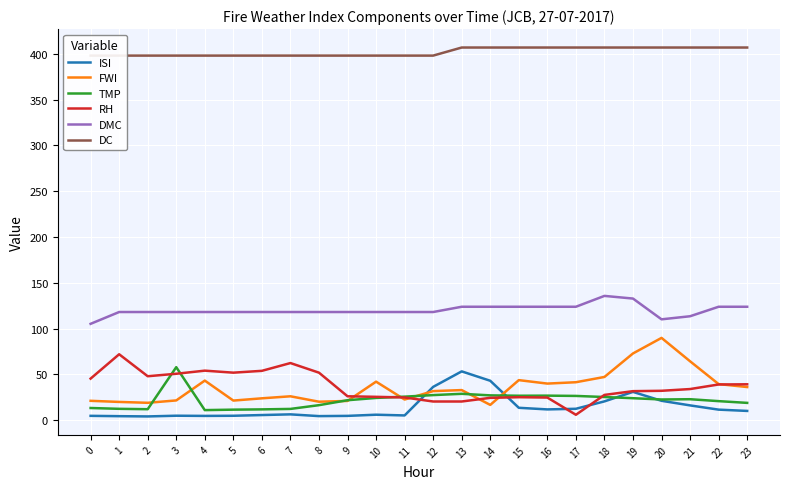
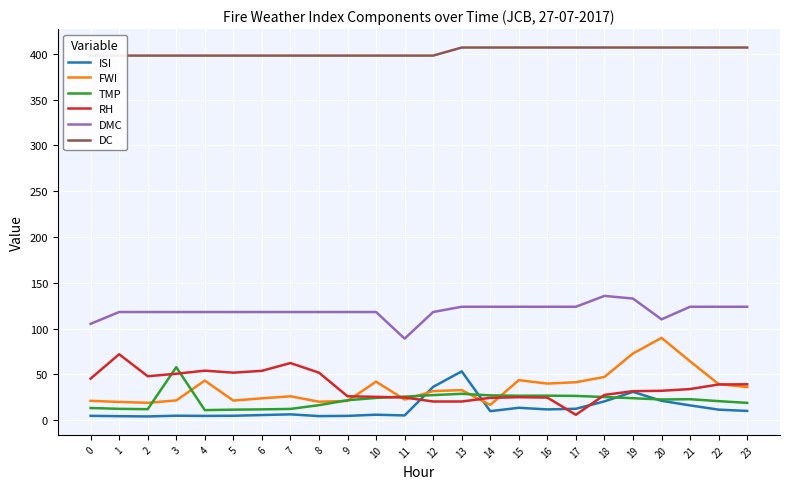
DMC, 11: 120 -> 90
ISI, 14: 40 -> 10
DMC, 21: 110 -> 120
